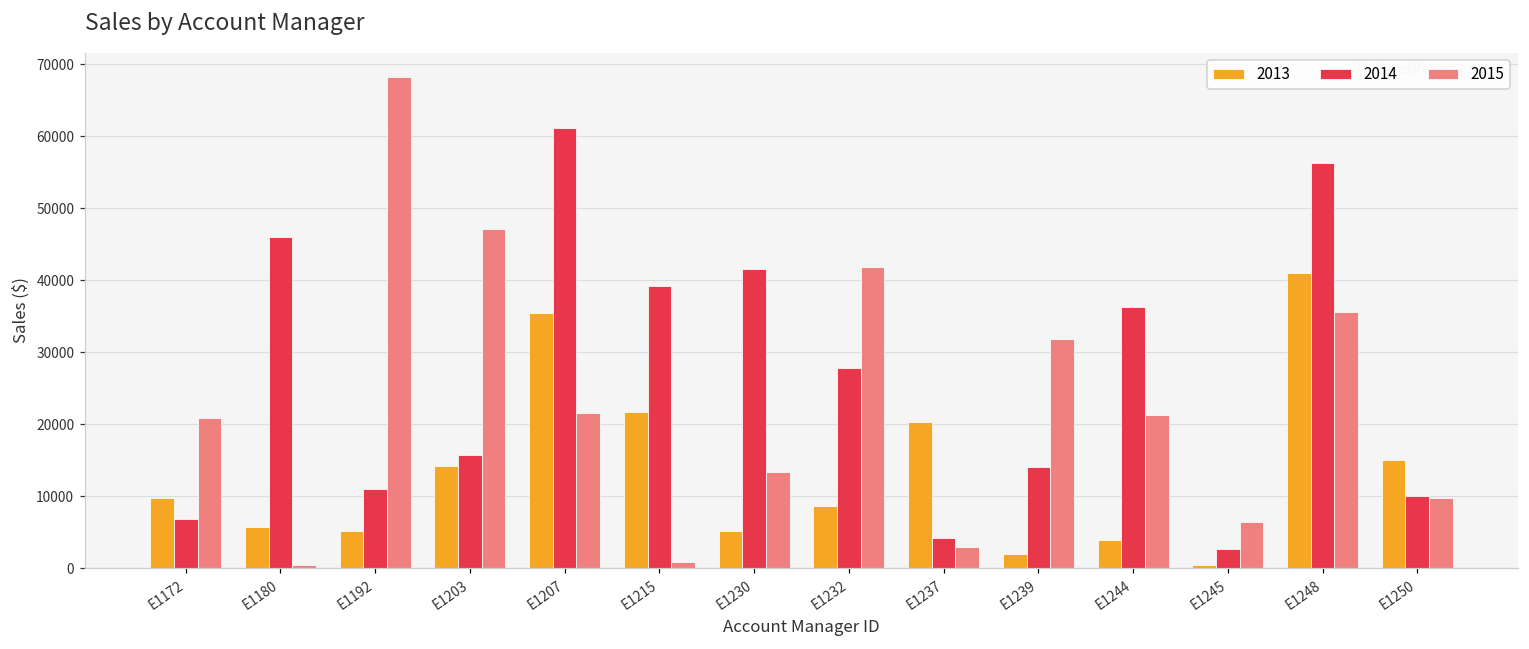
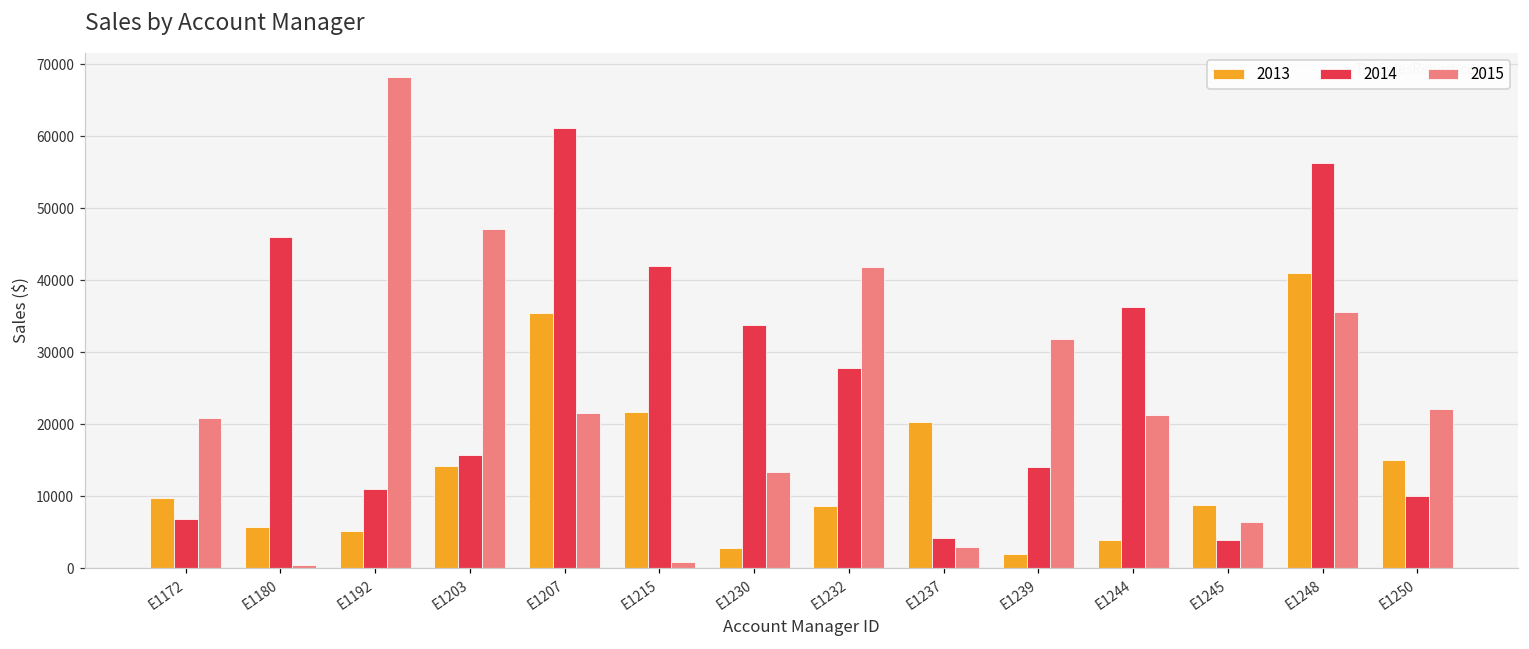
2014, E1215: 39000 -> 42000
2013, E1230: 5000 -> 3000
2014, E1230: 42000 -> 34000
2013, E1245: 1000 -> 9000
2014, E1245: 3000 -> 4000
2015, E1250: 10000 -> 22000
